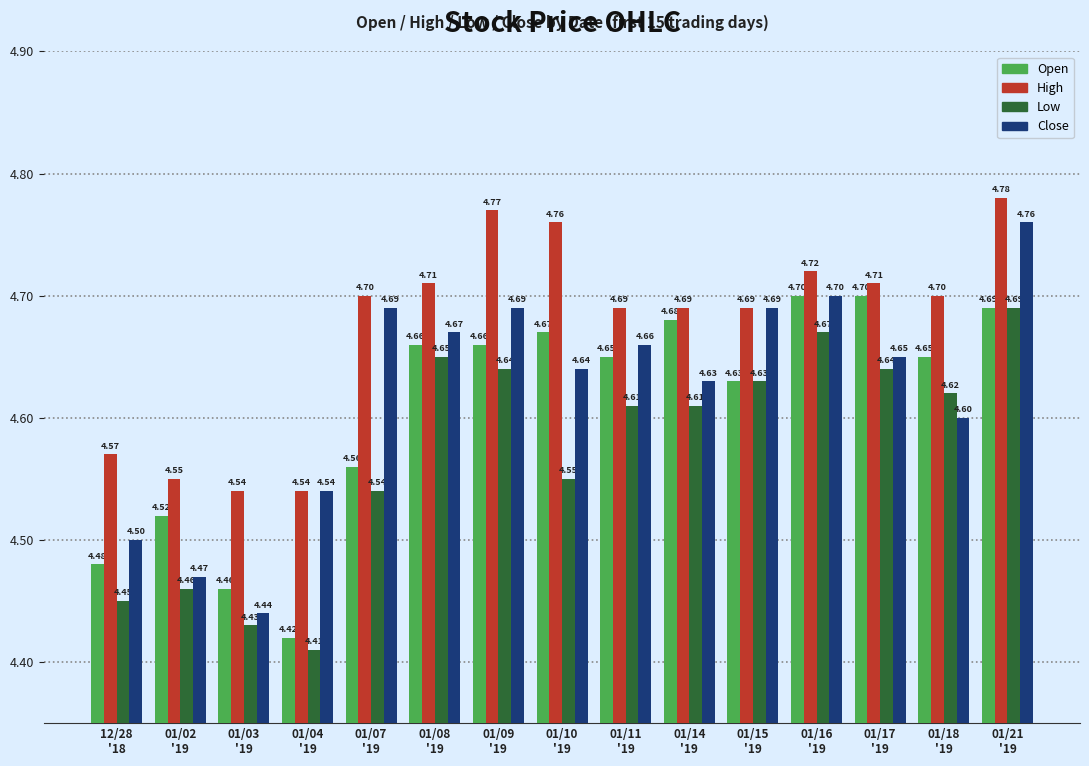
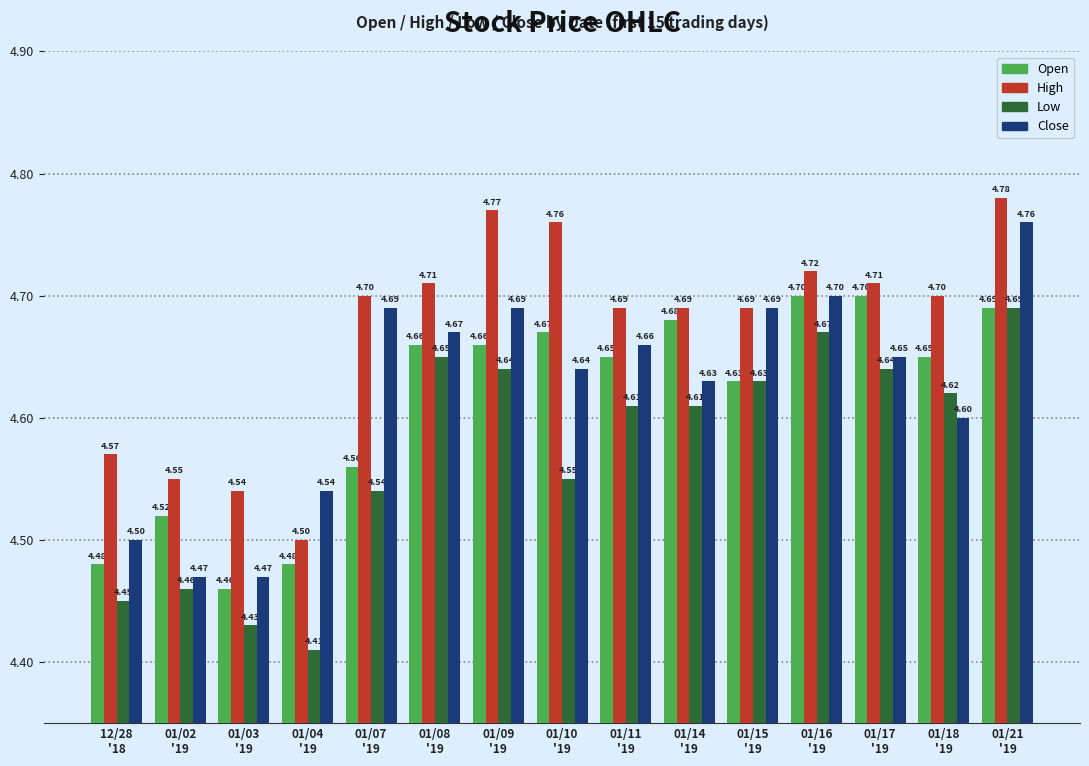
Close, 01/03 '19: 4.44 -> 4.47
Open, 01/04 '19: 4.42 -> 4.48
High, 01/04 '19: 4.54 -> 4.50
